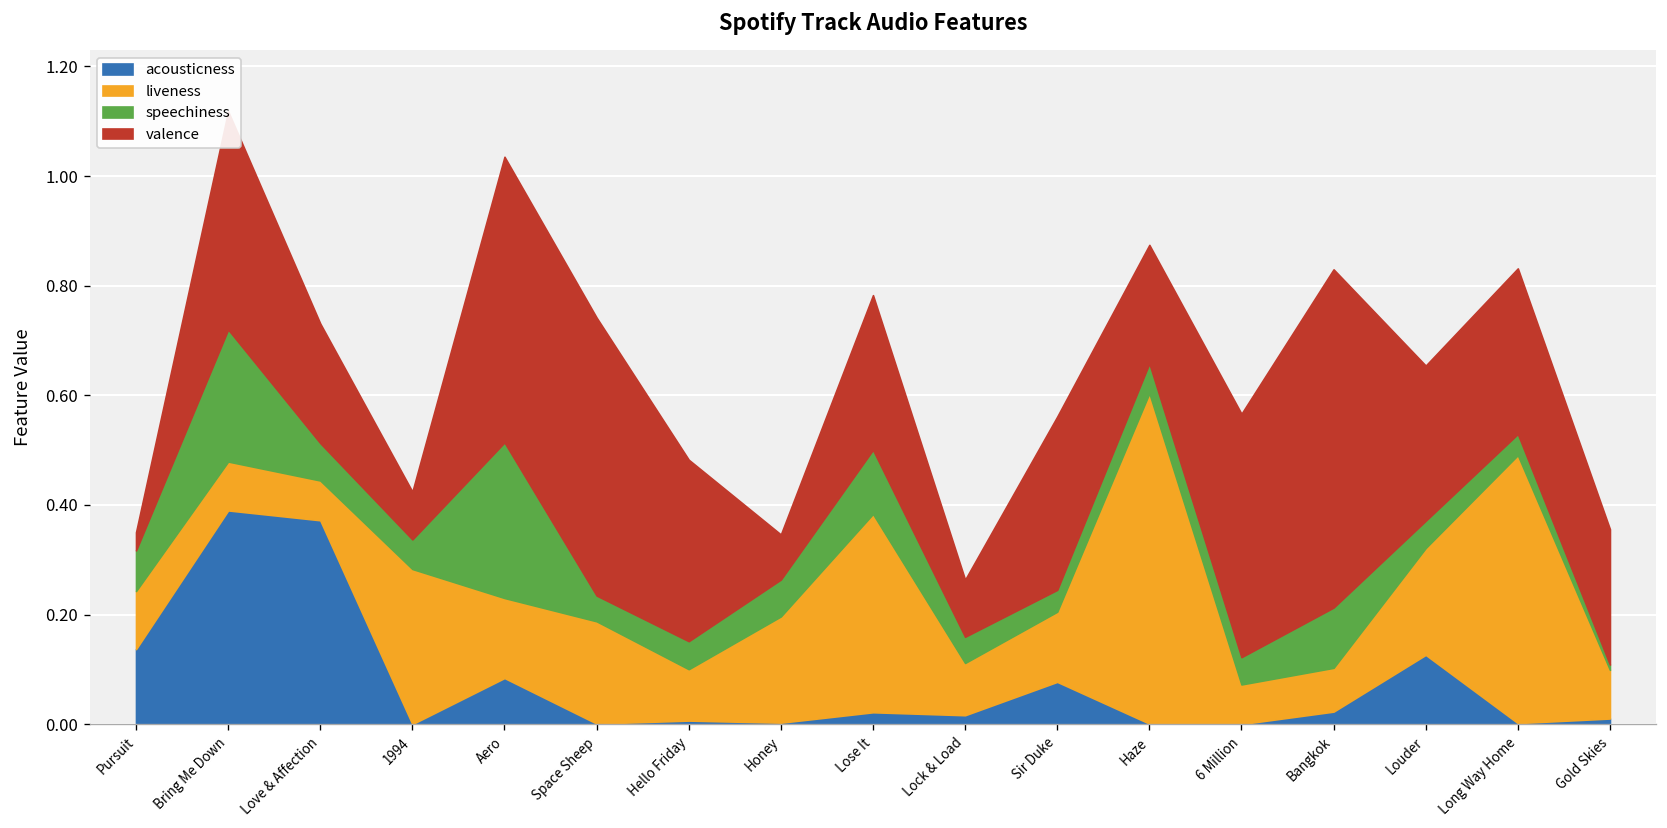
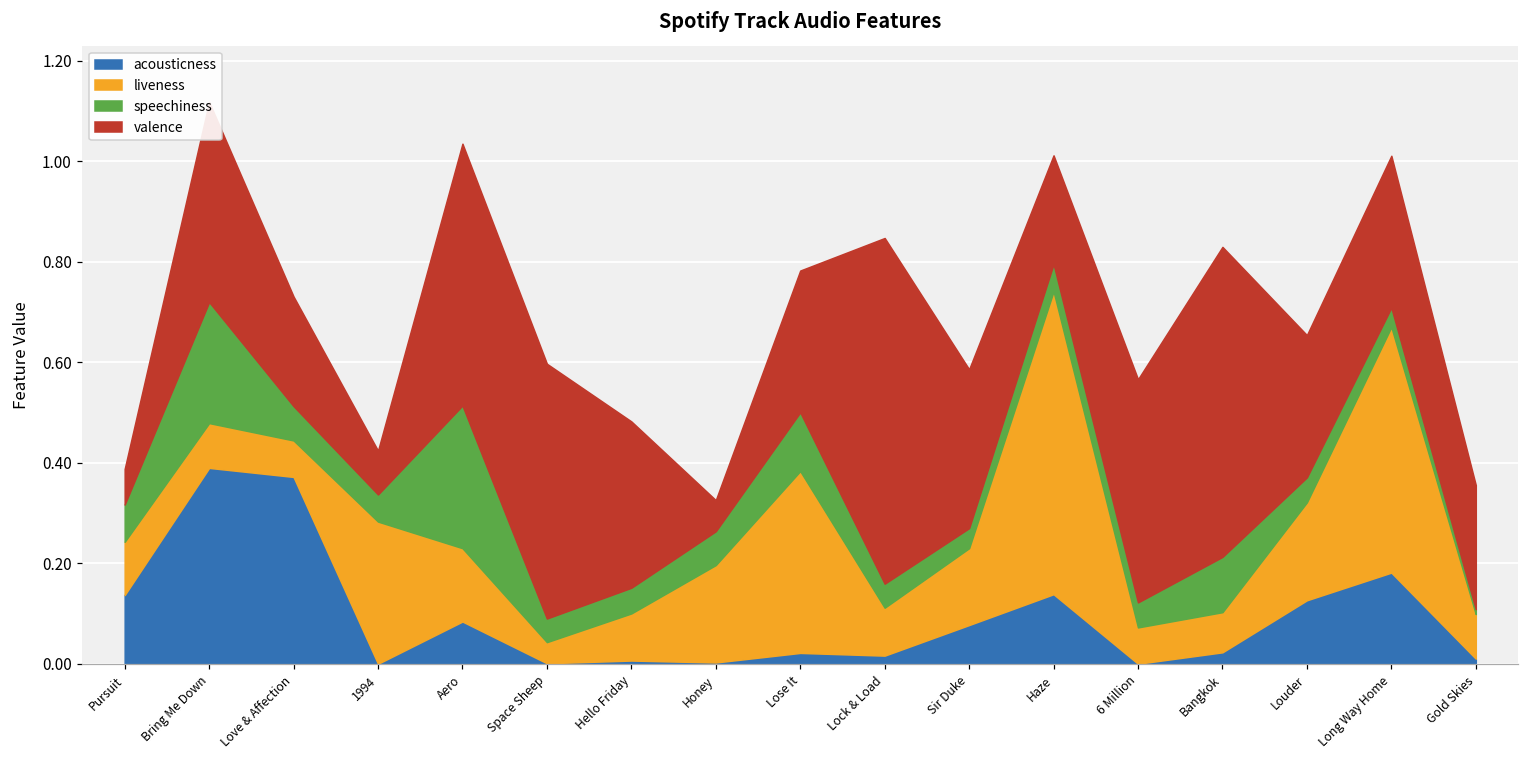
valence, Pursuit: 0.03 -> 0.07
liveness, Space Sheep: 0.19 -> 0.04
valence, Honey: 0.08 -> 0.06
valence, Lock & Load: 0.10 -> 0.69
liveness, Sir Duke: 0.13 -> 0.15
acousticness, Haze: 0.00 -> 0.14
acousticness, Long Way Home: 0.00 -> 0.18
